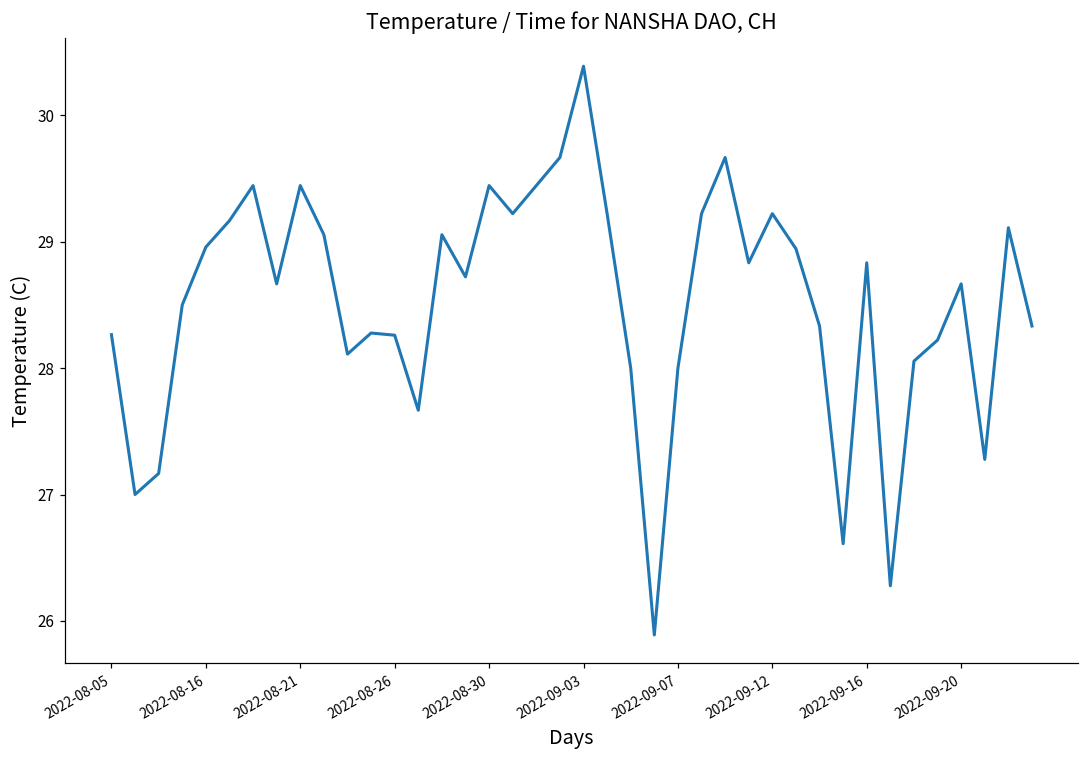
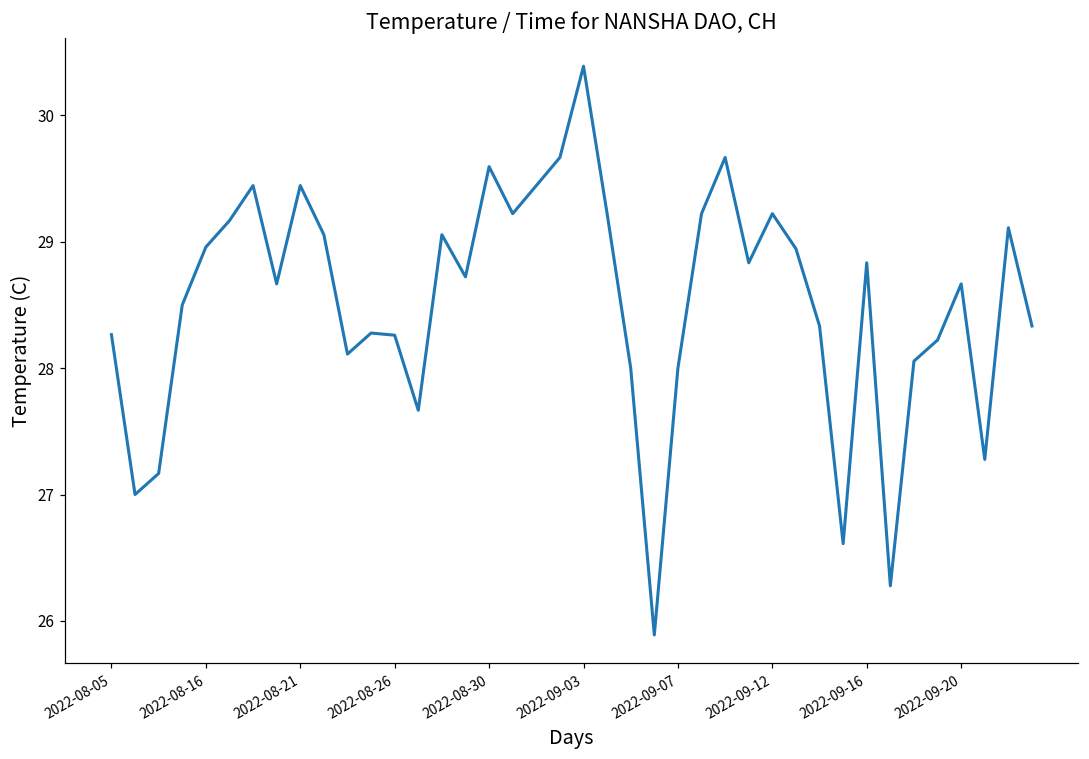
2022-08-30: 29.44 -> 29.59
